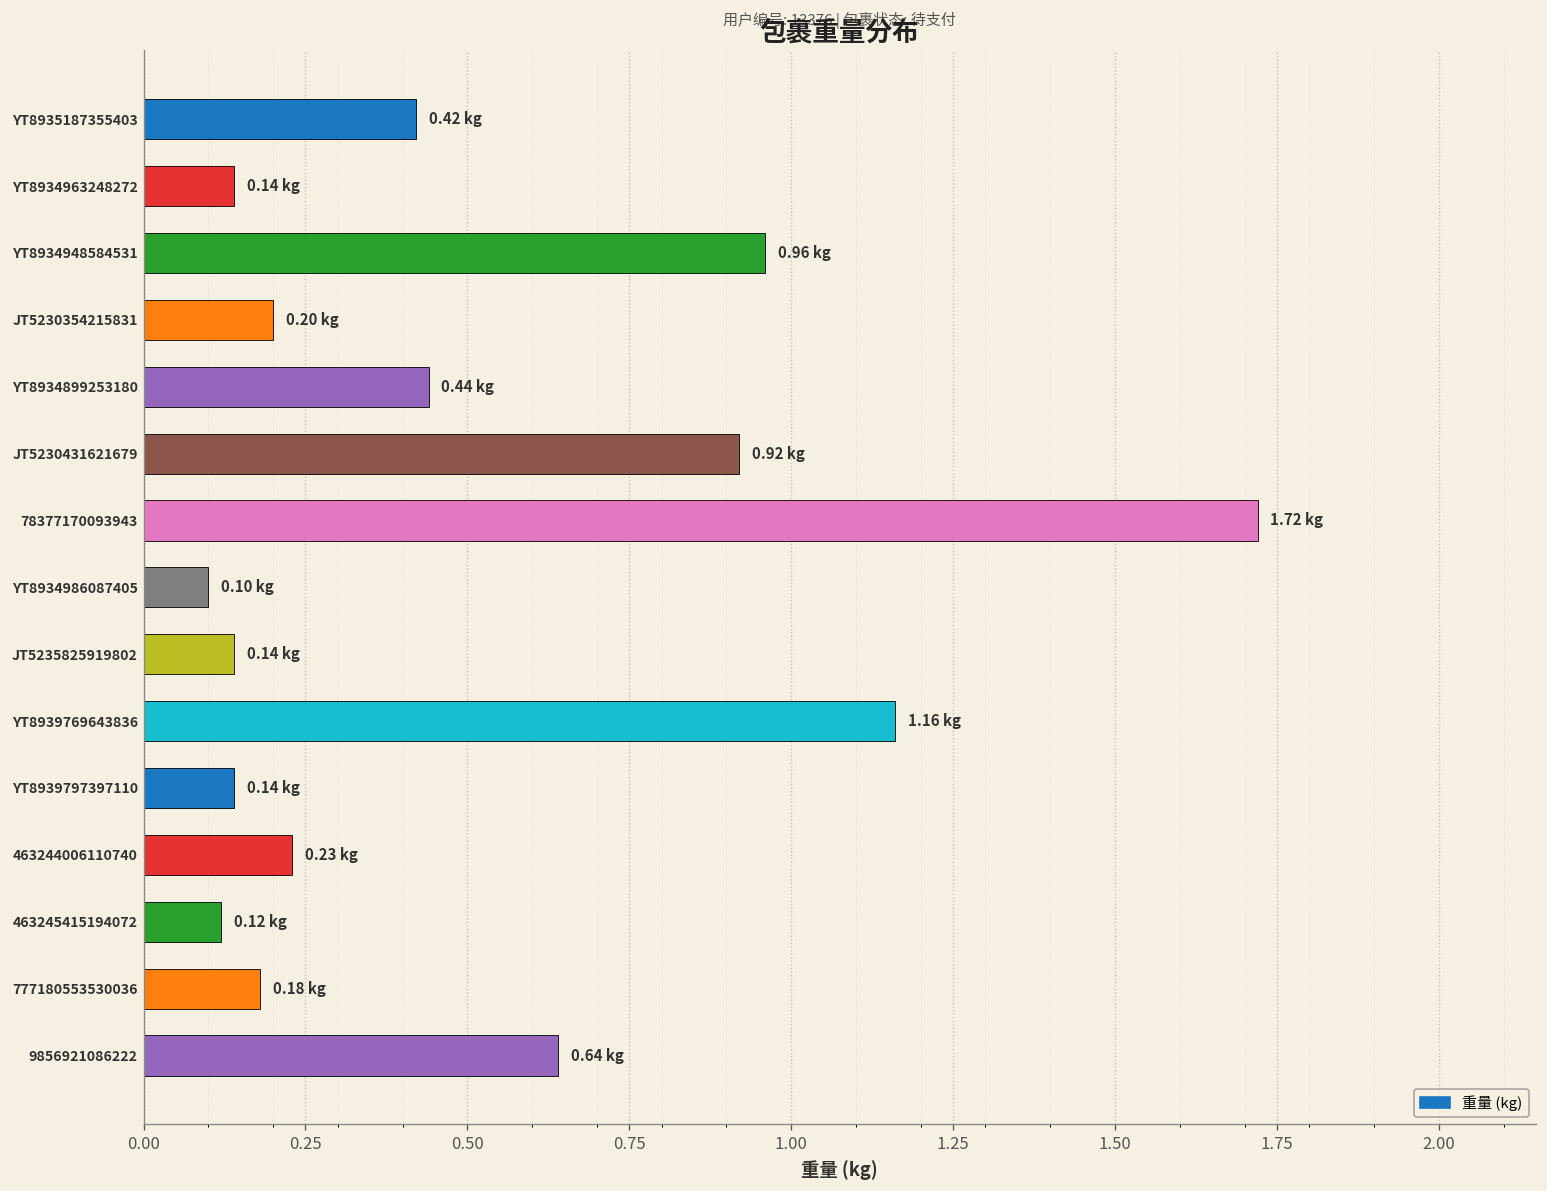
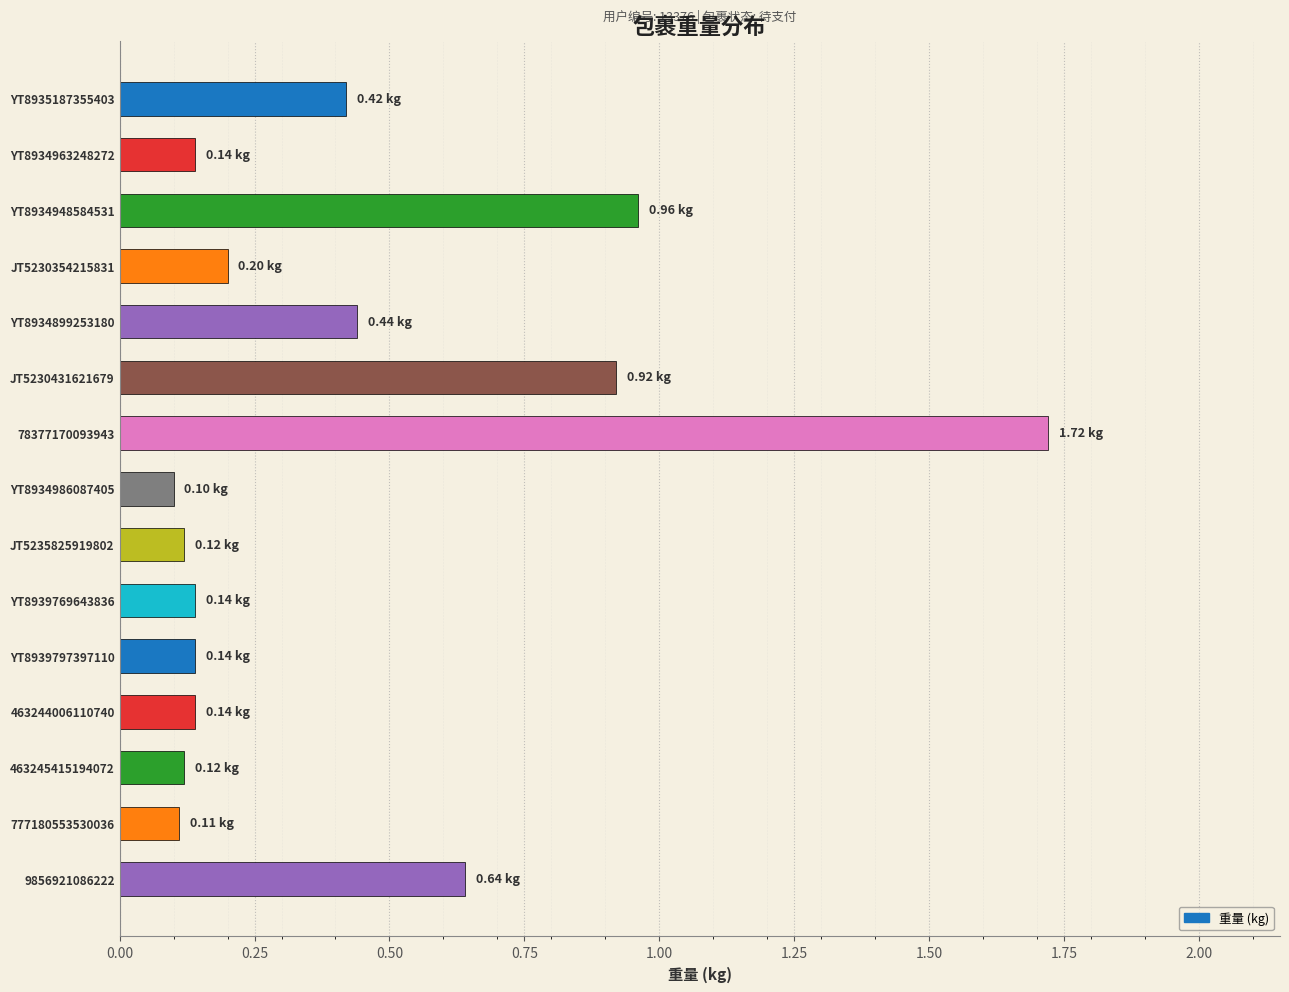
JT5235825919802: 0.14 -> 0.12
YT8939769643836: 1.16 -> 0.14
463244006110740: 0.23 -> 0.14
777180553530036: 0.18 -> 0.11
